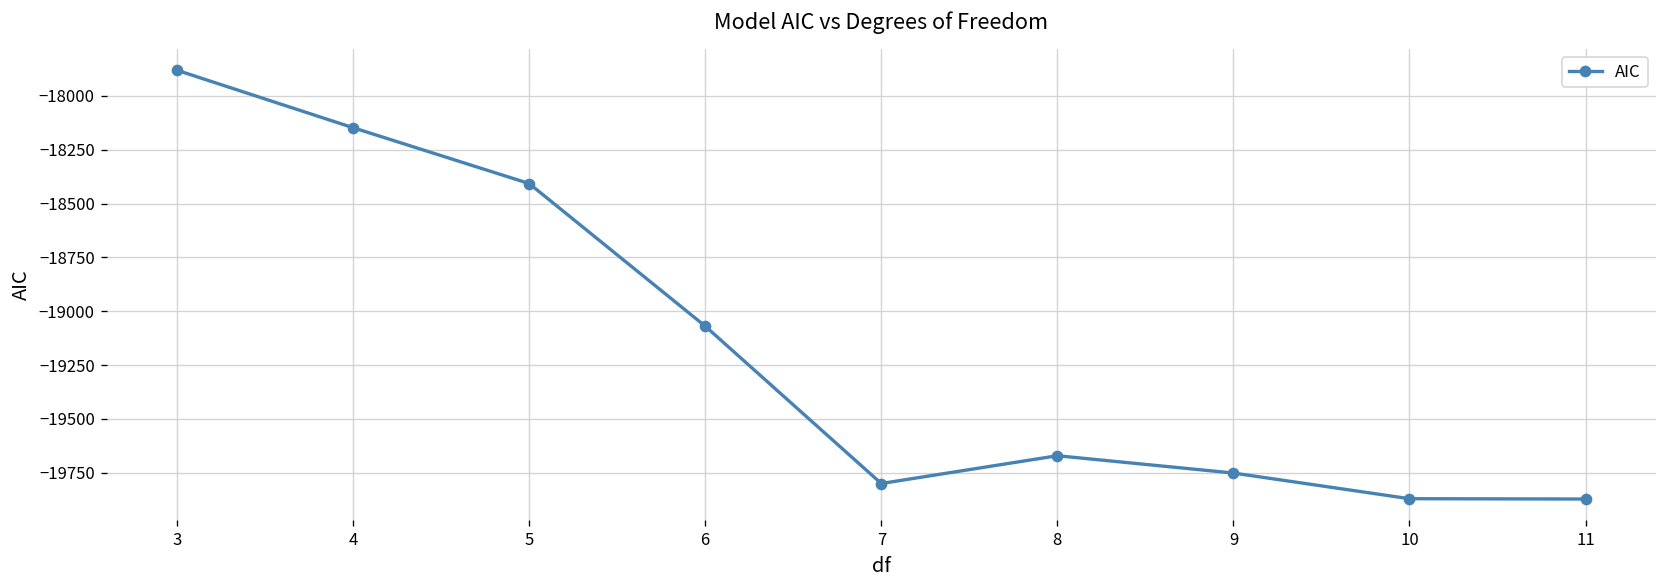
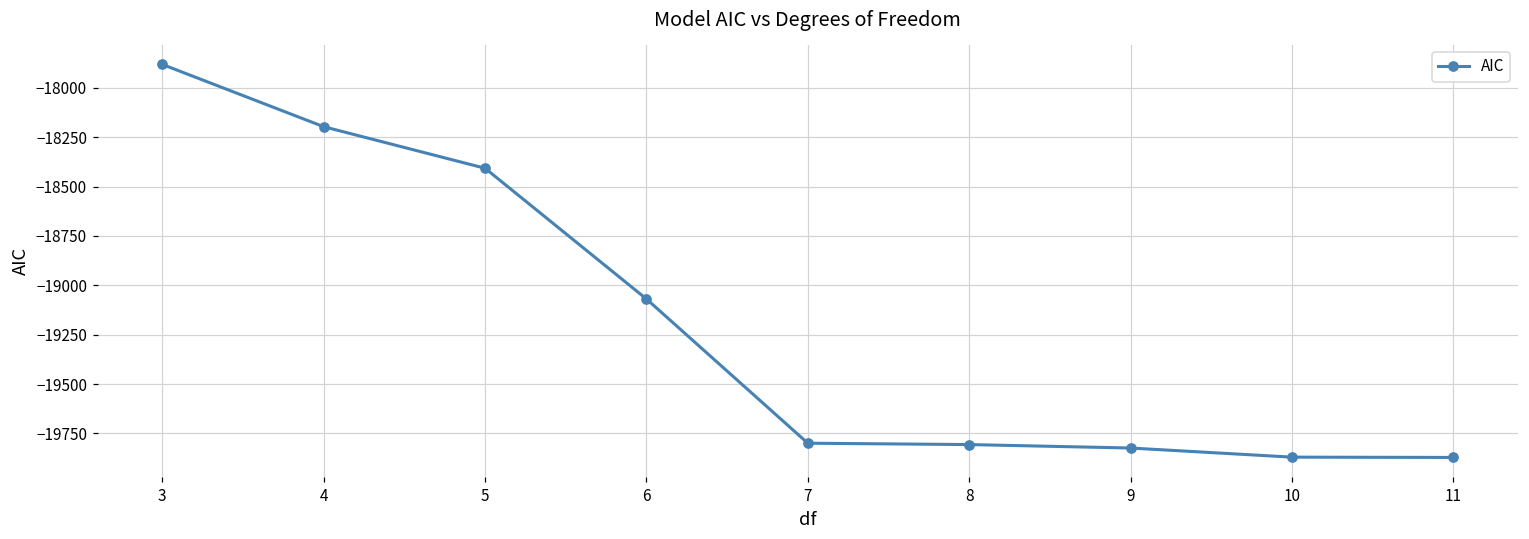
4: -18150 -> -18200
8: -19670 -> -19810
9: -19750 -> -19820
